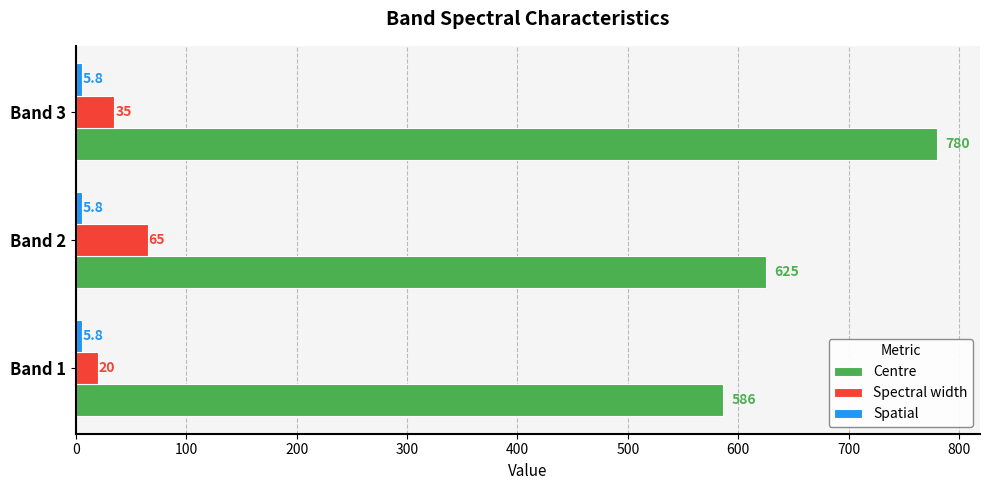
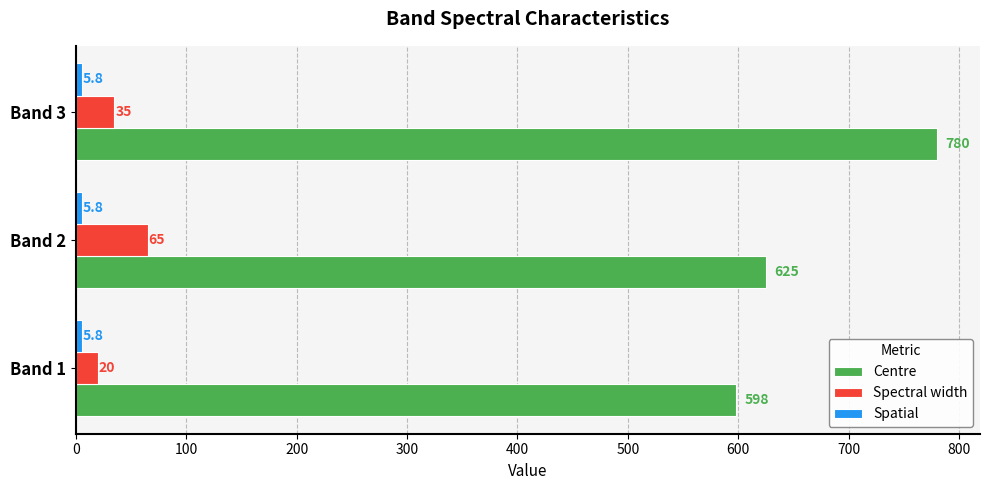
Centre, Band 1: 586 -> 598
